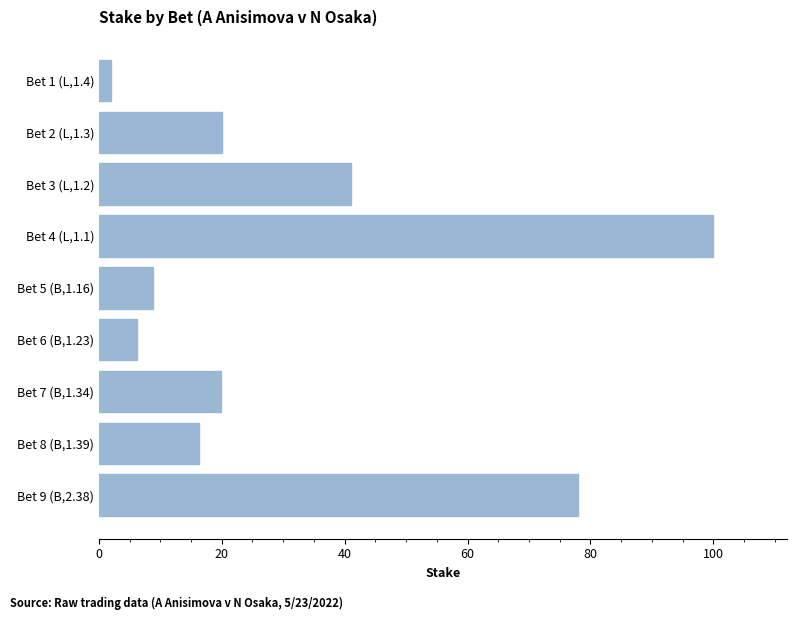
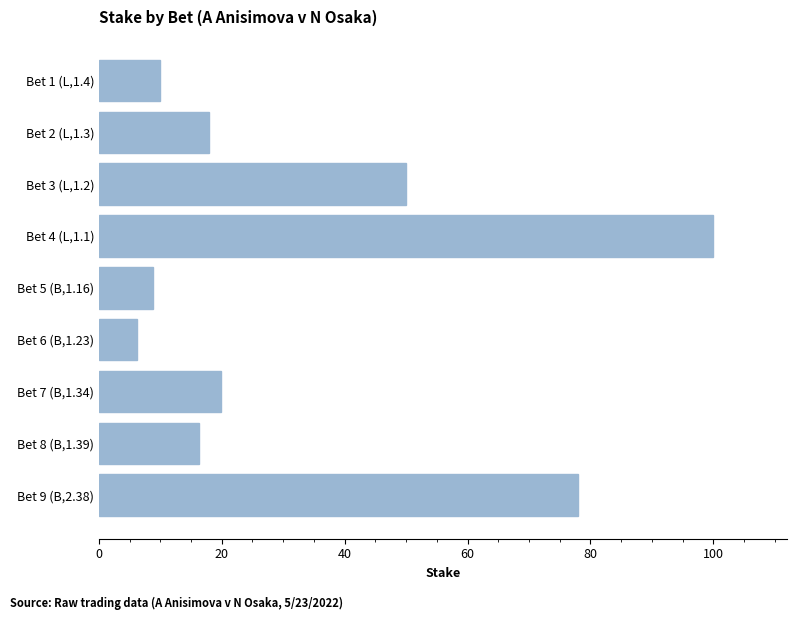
Bet 1 (L,1.4): 2 -> 10
Bet 2 (L,1.3): 20 -> 18
Bet 3 (L,1.2): 41 -> 50
